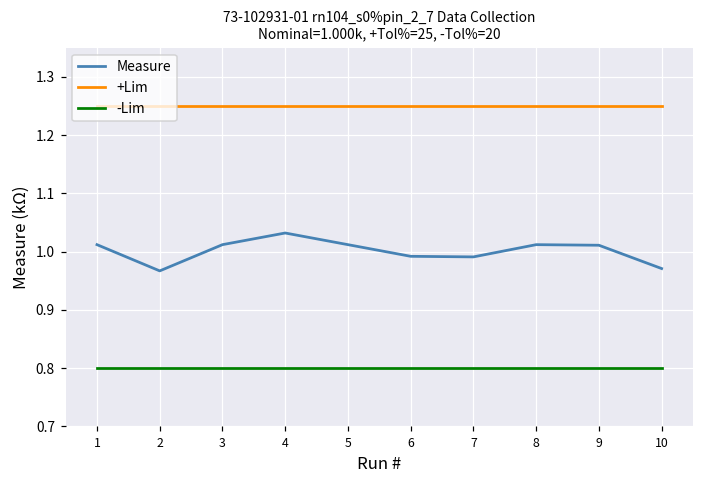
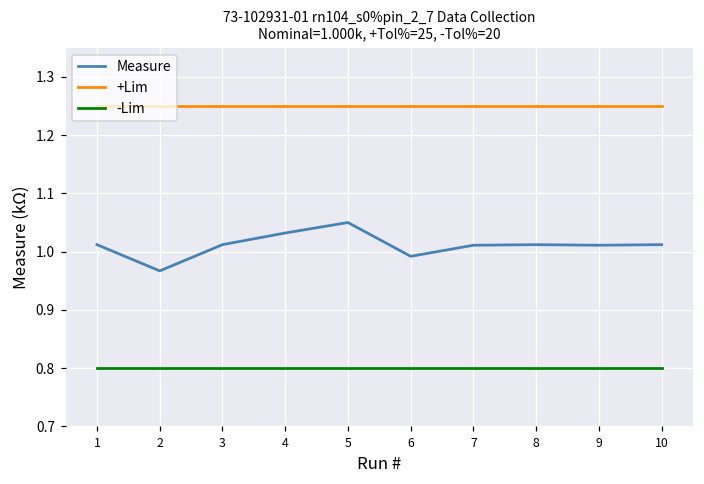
Measure, 5: 1.01 -> 1.05
Measure, 7: 0.99 -> 1.01
Measure, 10: 0.97 -> 1.01
